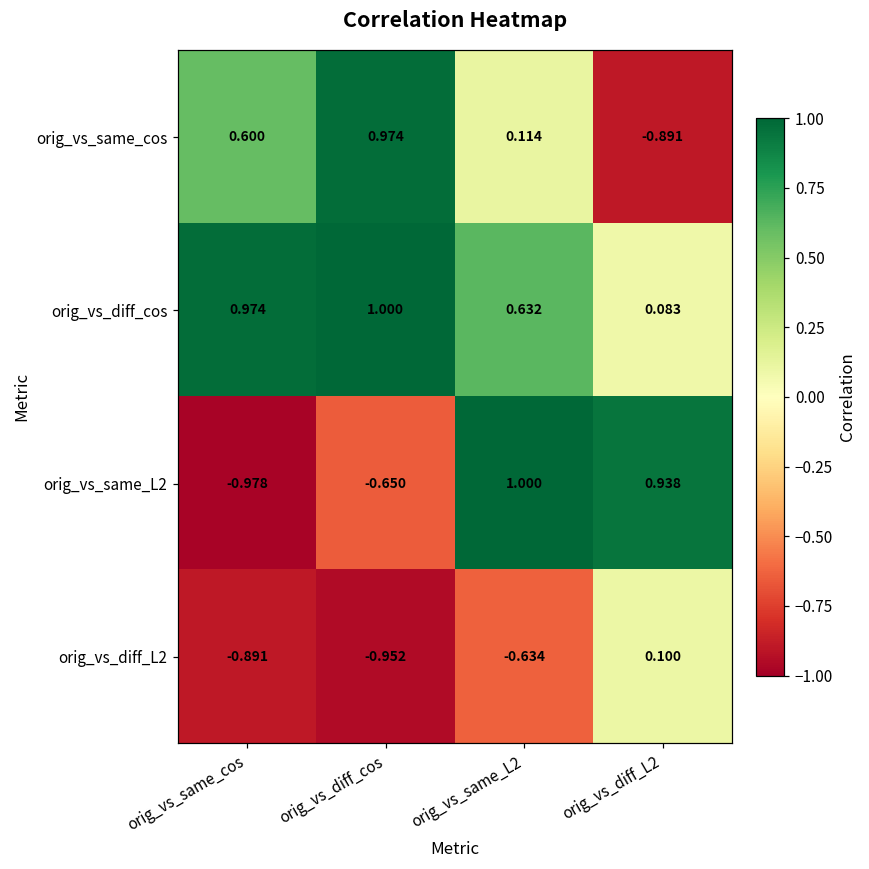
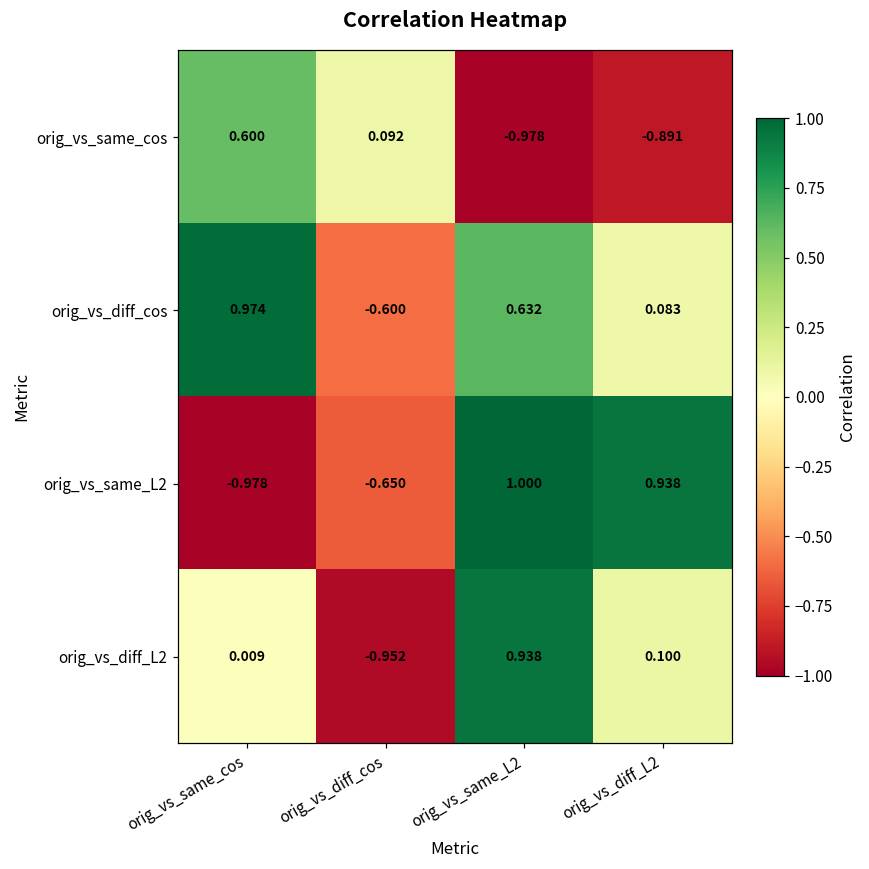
orig_vs_same_cos, orig_vs_diff_cos: 0.974 -> 0.092
orig_vs_same_cos, orig_vs_same_L2: 0.114 -> -0.978
orig_vs_diff_cos, orig_vs_diff_cos: 1.000 -> -0.600
orig_vs_diff_L2, orig_vs_same_cos: -0.891 -> 0.009
orig_vs_diff_L2, orig_vs_same_L2: -0.634 -> 0.938
